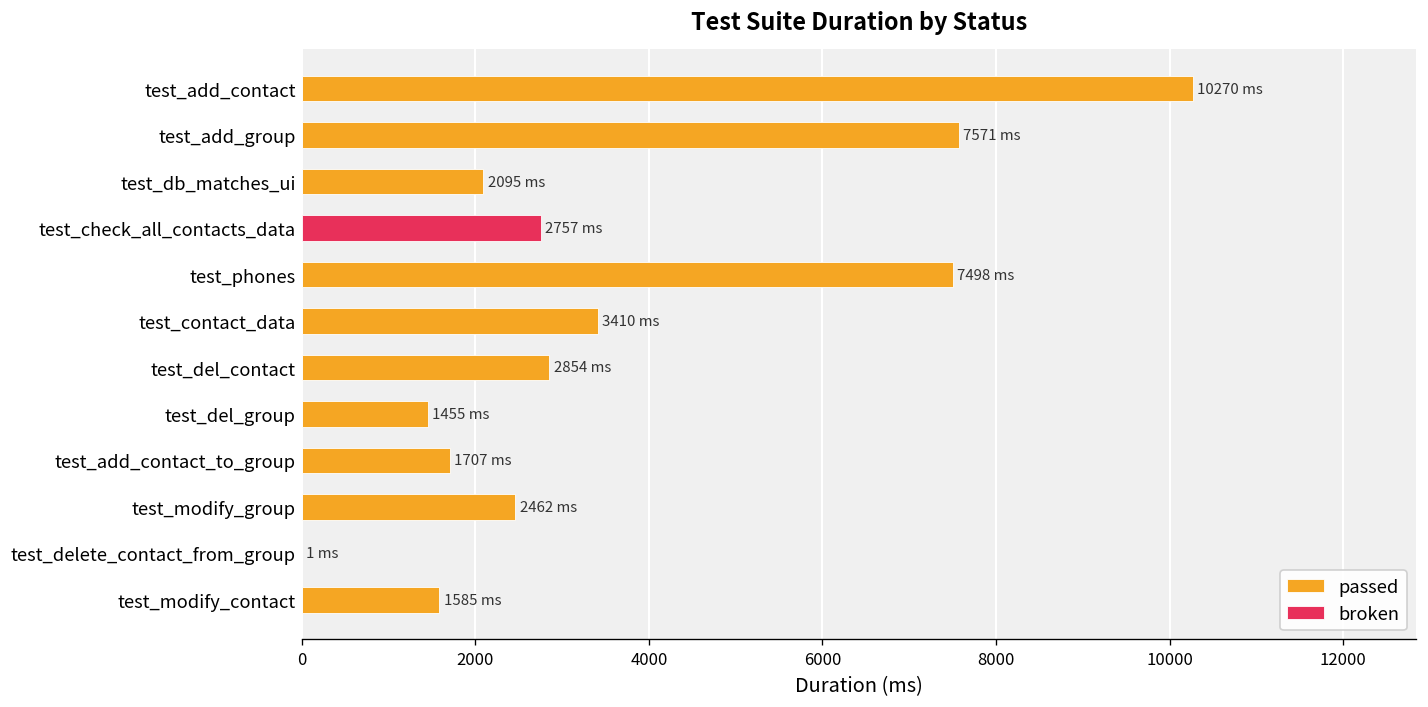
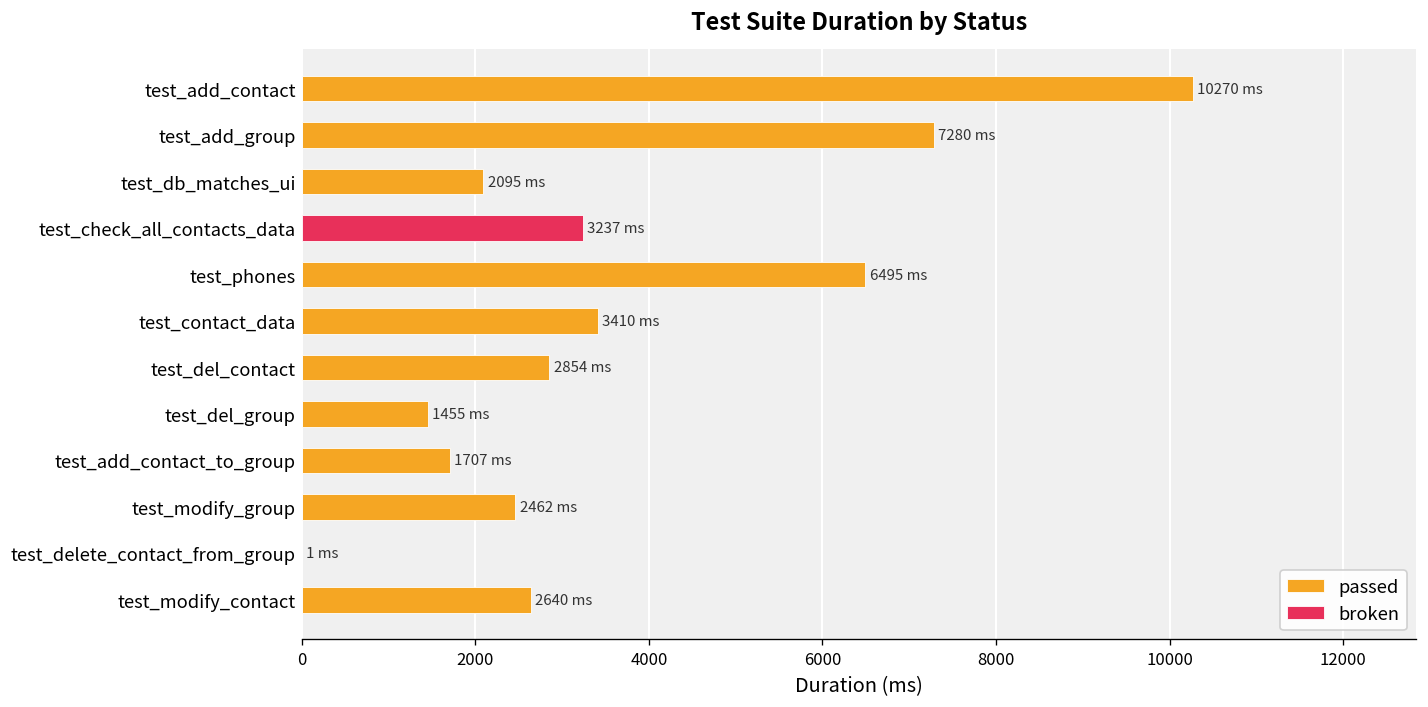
passed, test_add_group: 7571 -> 7280
broken, test_check_all_contacts_data: 2757 -> 3237
passed, test_phones: 7498 -> 6495
passed, test_modify_contact: 1585 -> 2640
